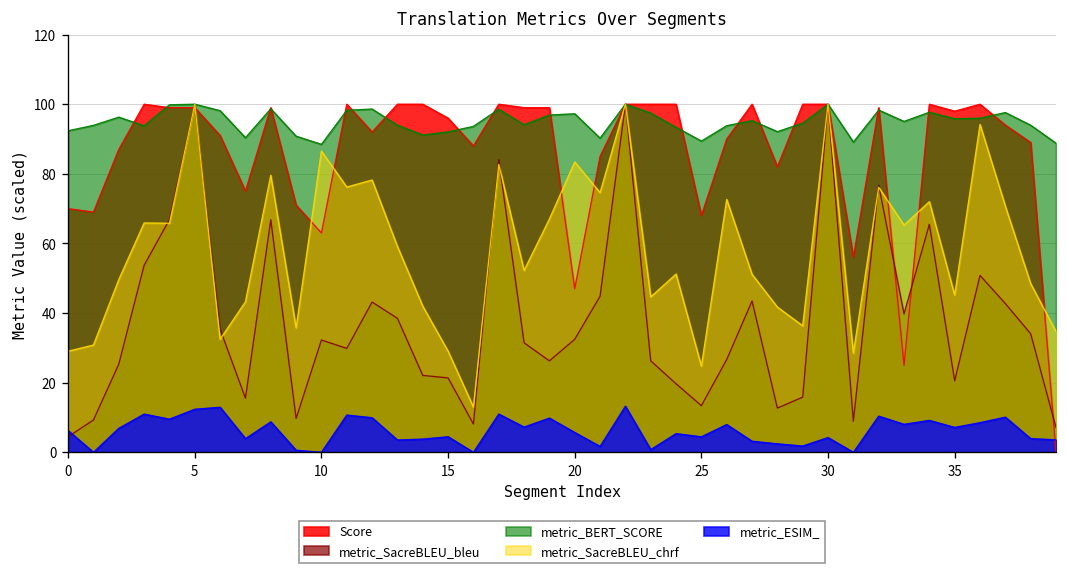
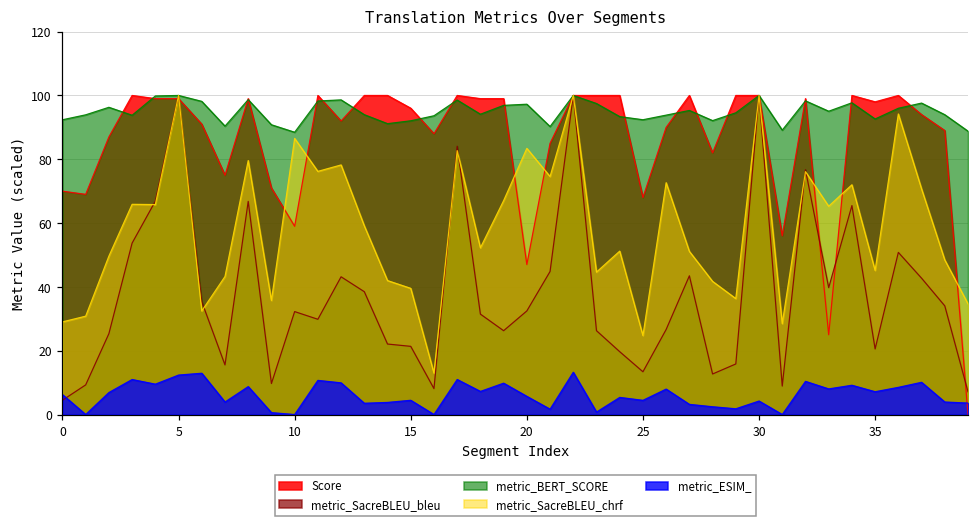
Score, 10: 63 -> 59
metric_SacreBLEU_chrf, 15: 29 -> 40
metric_BERT_SCORE, 25: 89 -> 92
metric_BERT_SCORE, 35: 96 -> 93
